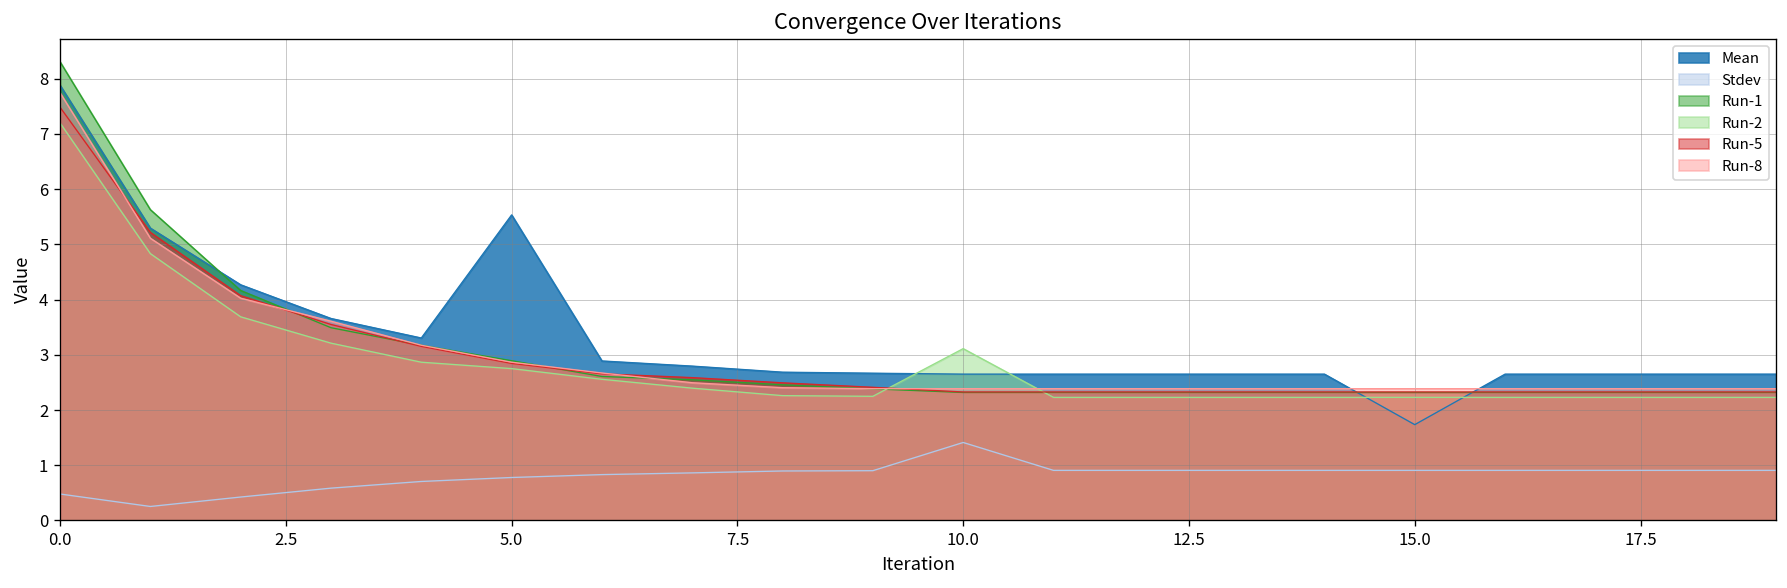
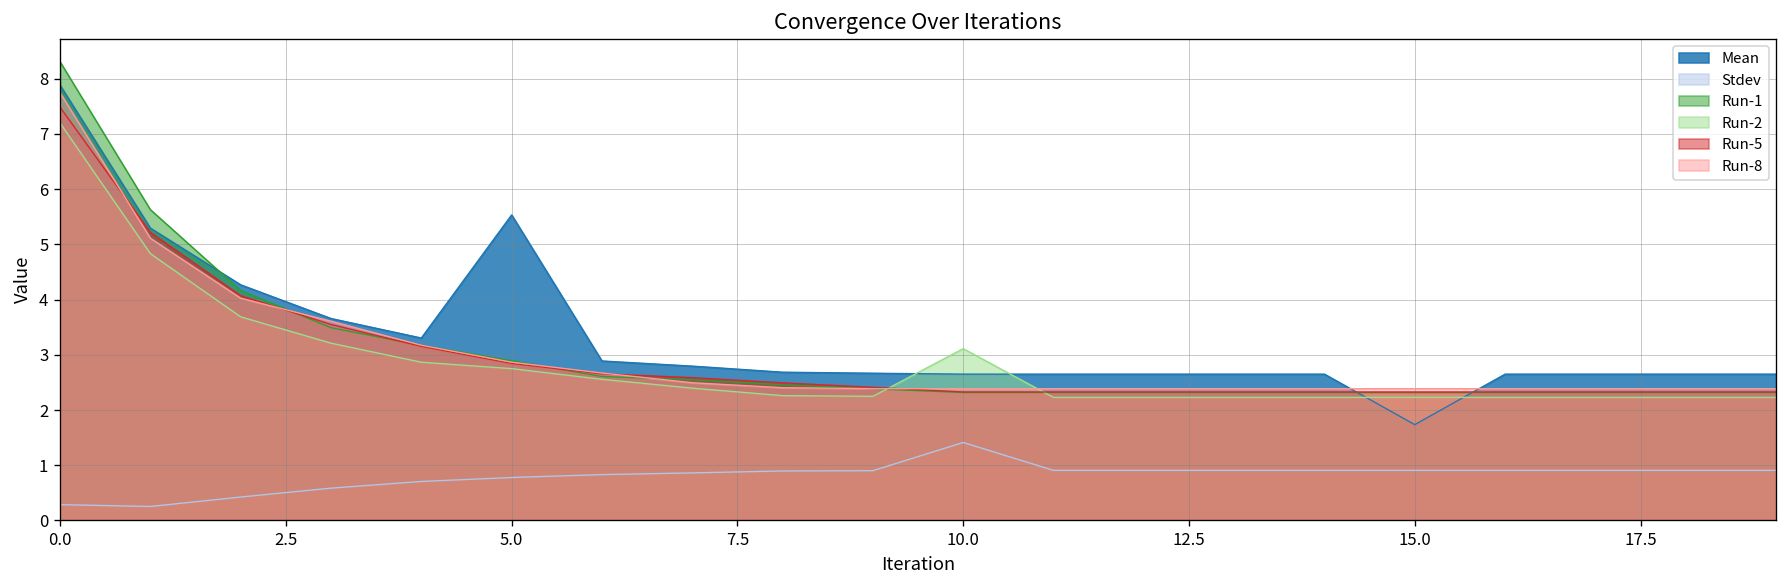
Stdev, 0.0: 0.5 -> 0.3
